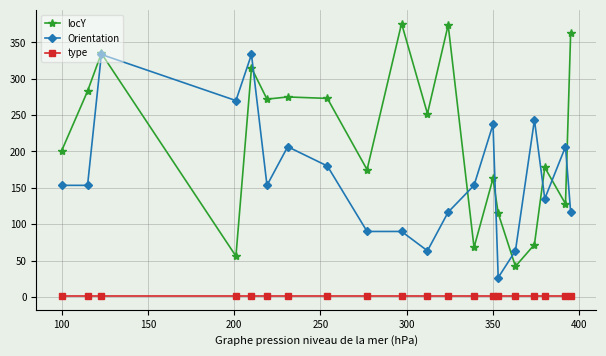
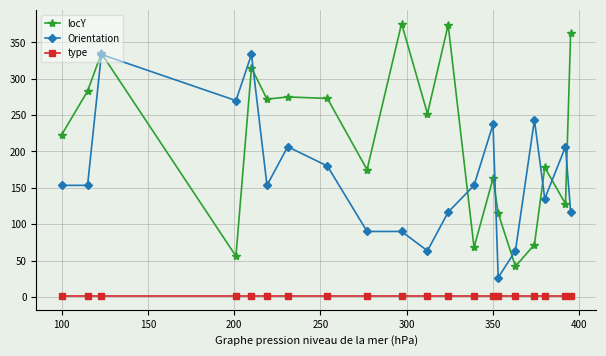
locY, 100: 200 -> 220
